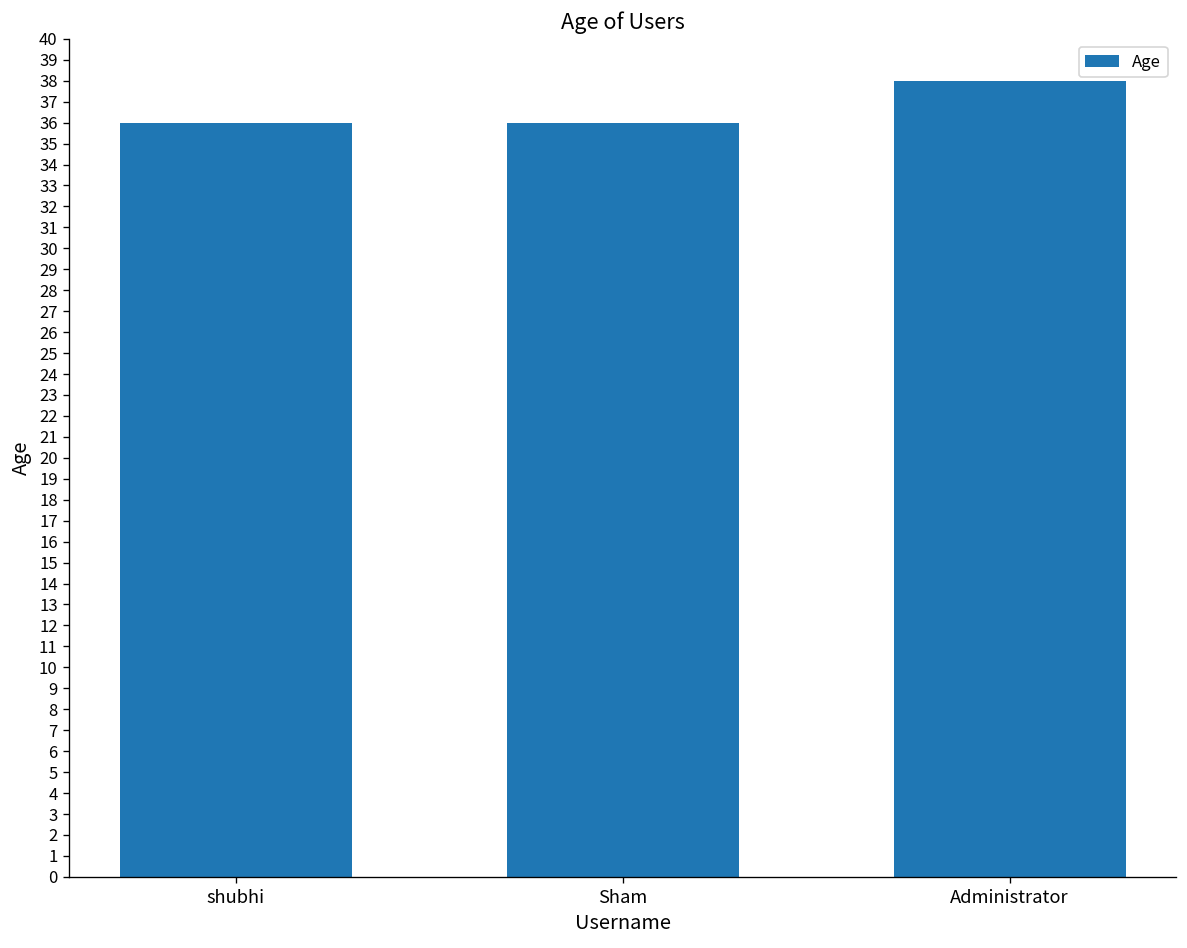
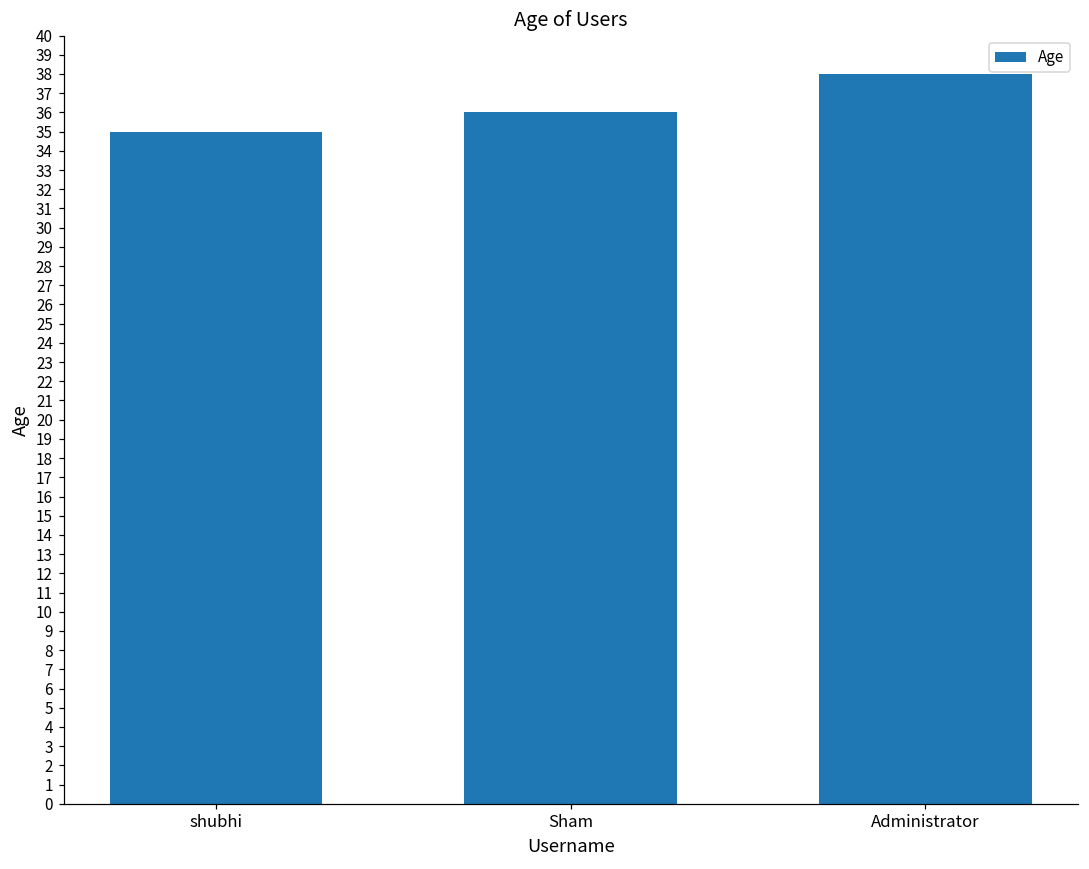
shubhi: 36 -> 35
